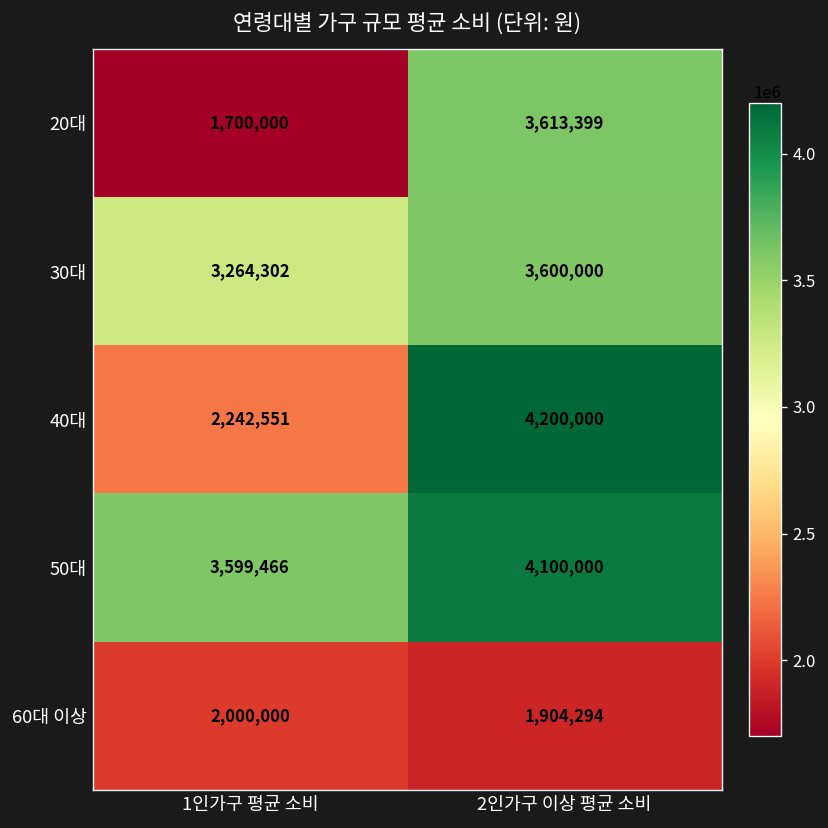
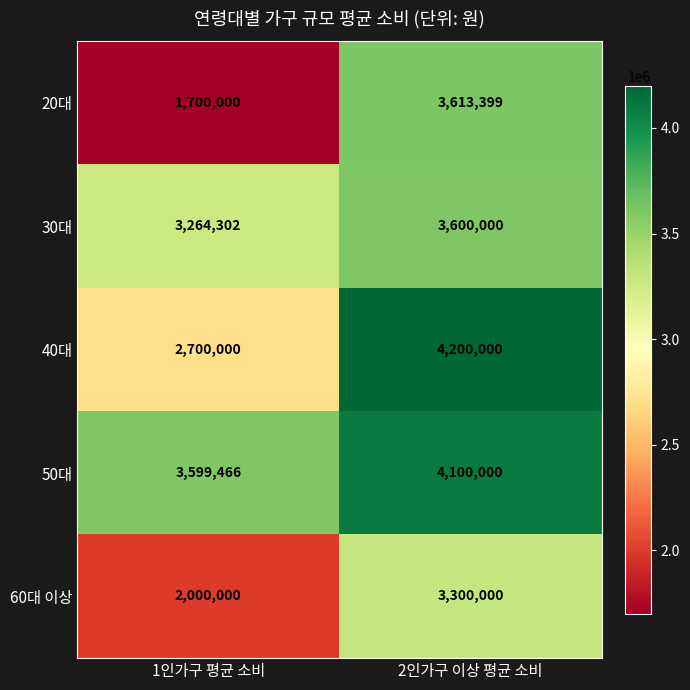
40대, 1인가구 평균 소비: 2,242,551 -> 2,700,000
60대 이상, 2인가구 이상 평균 소비: 1,904,294 -> 3,300,000
